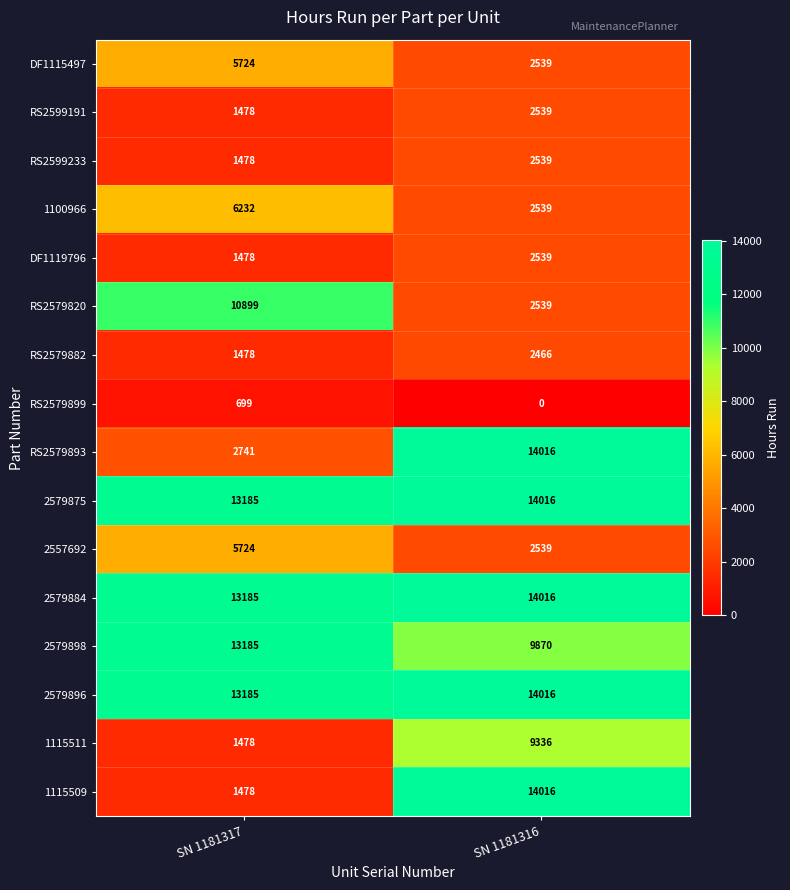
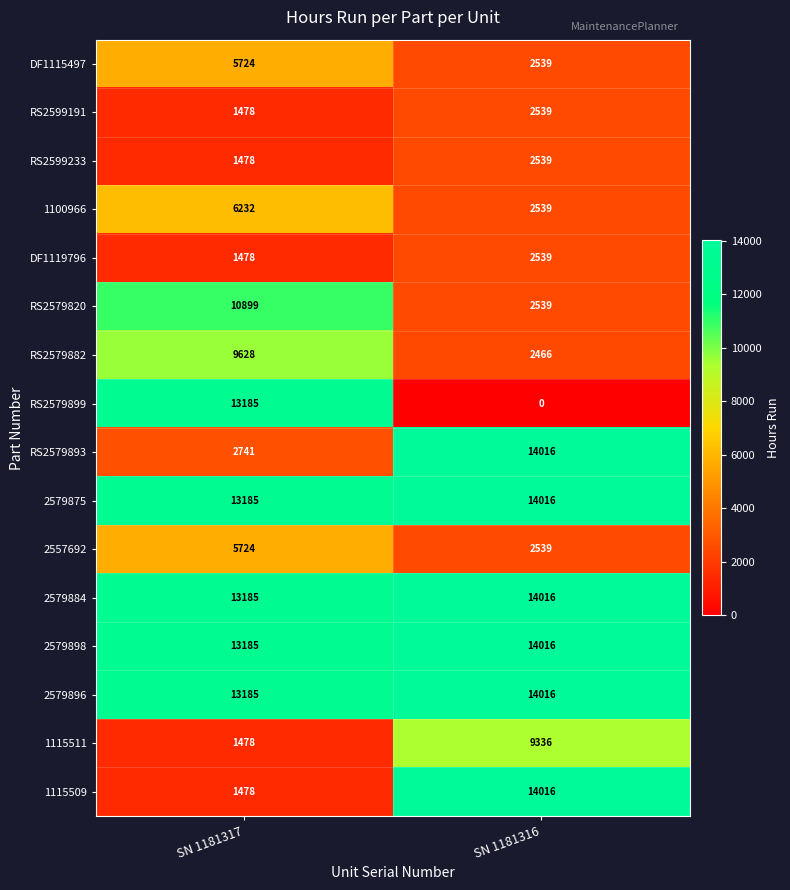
RS2579882, SN 1181317: 1478 -> 9628
RS2579899, SN 1181317: 699 -> 13185
2579898, SN 1181316: 9870 -> 14016
